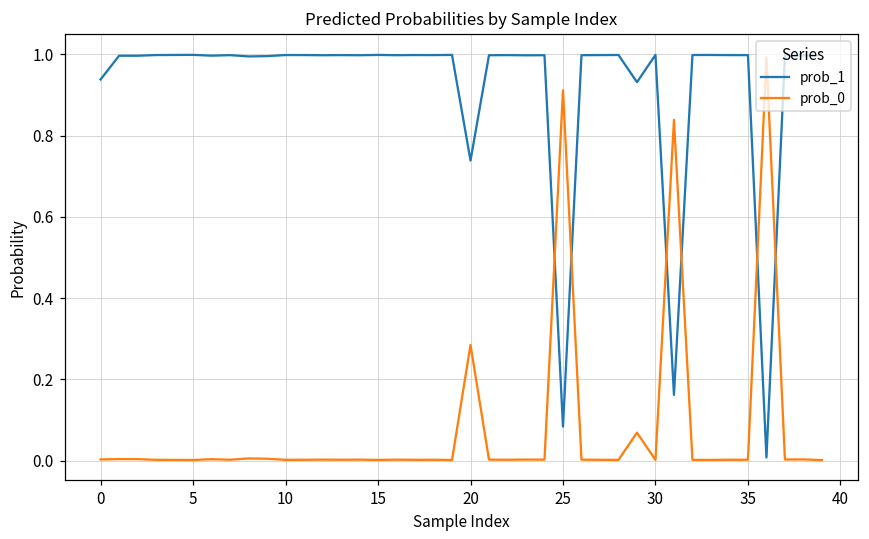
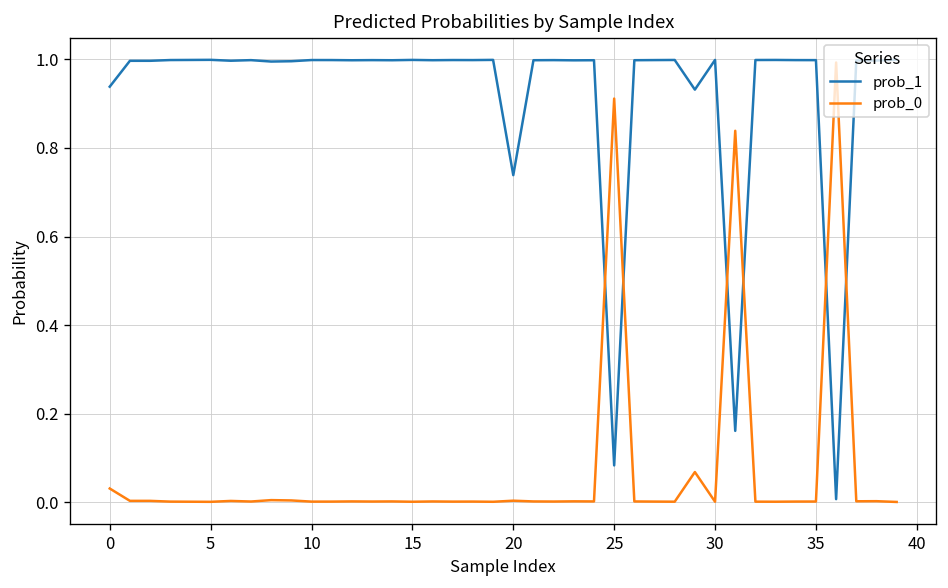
prob_0, 0: 0.00 -> 0.03
prob_0, 20: 0.28 -> 0.00
